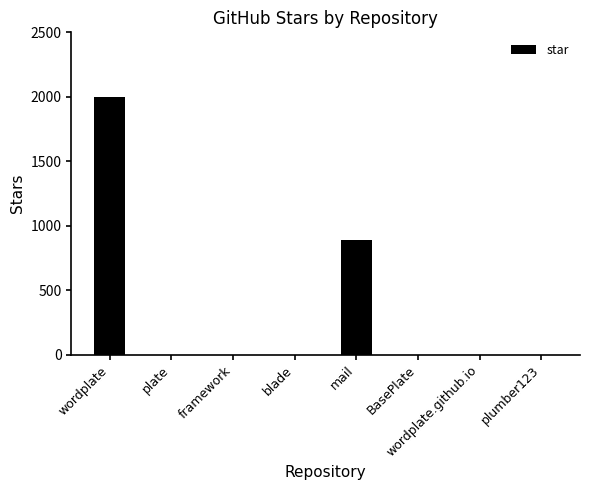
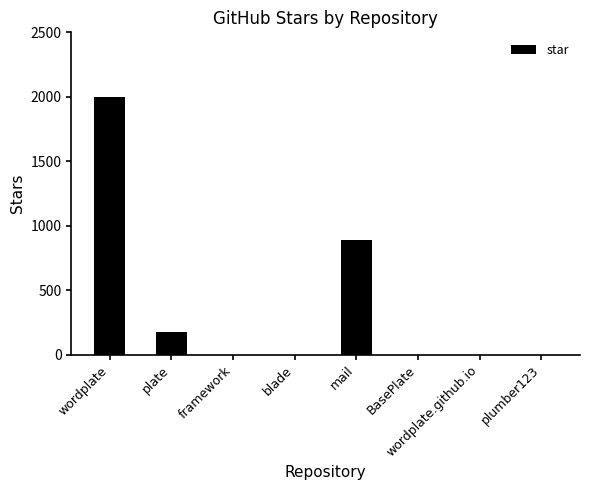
plate: 0 -> 180
